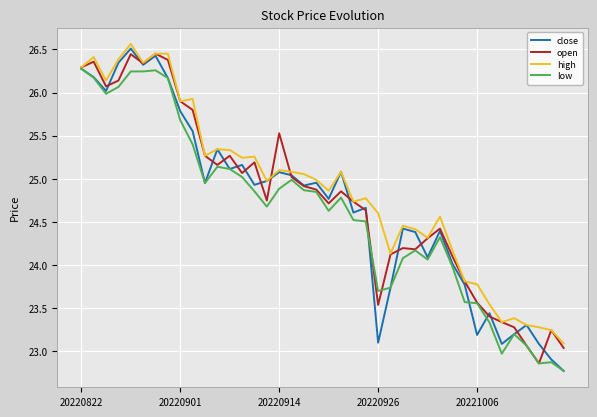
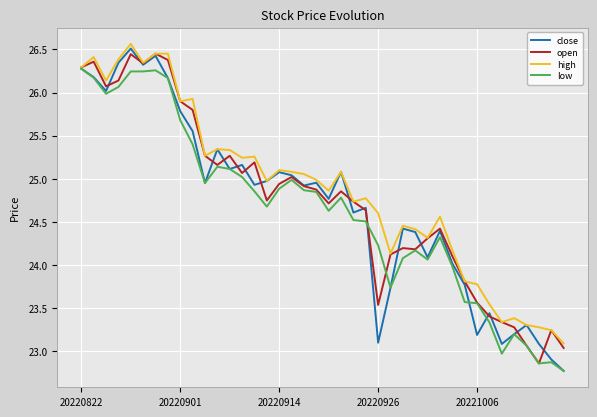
open, 20220914: 25.5 -> 24.9
low, 20220926: 23.7 -> 24.2
